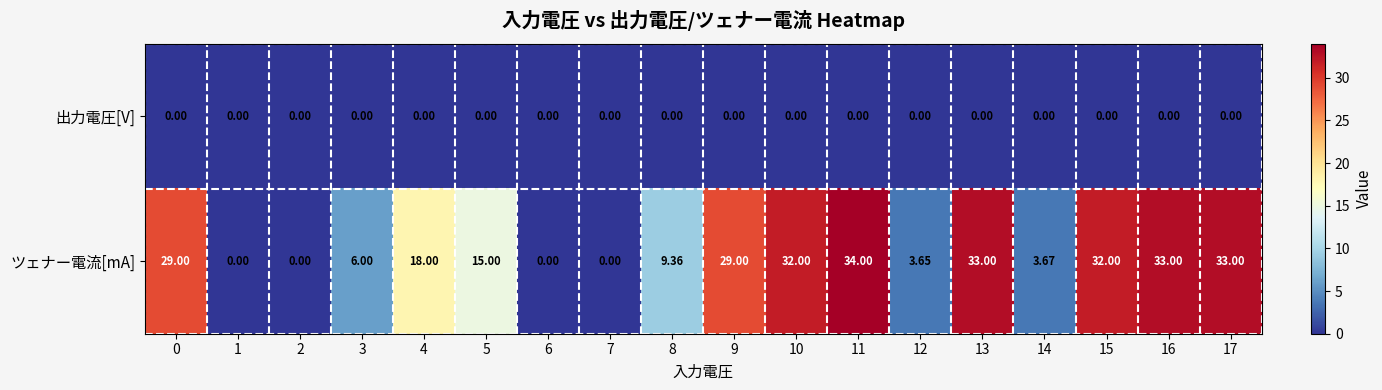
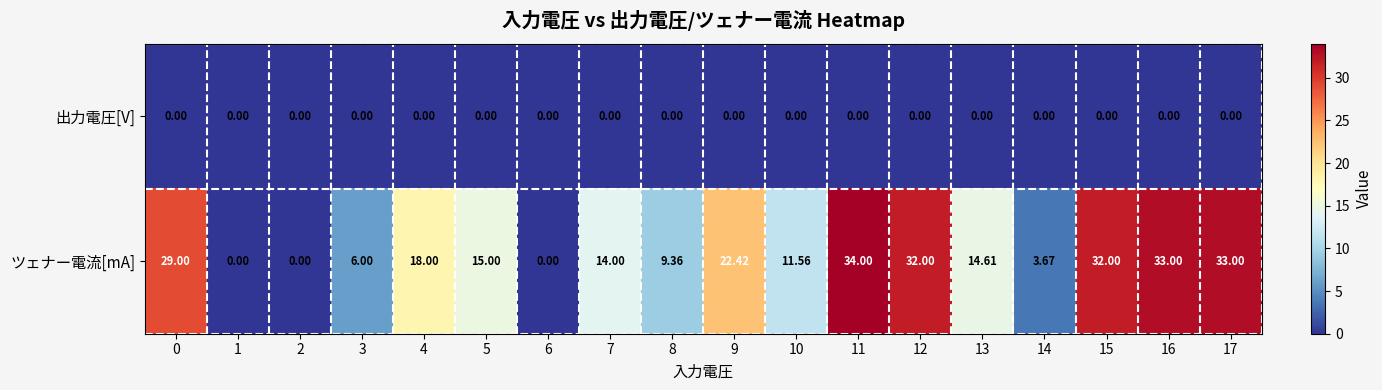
ツェナー電流[mA], 7: 0.00 -> 14.00
ツェナー電流[mA], 9: 29.00 -> 22.42
ツェナー電流[mA], 10: 32.00 -> 11.56
ツェナー電流[mA], 12: 3.65 -> 32.00
ツェナー電流[mA], 13: 33.00 -> 14.61
